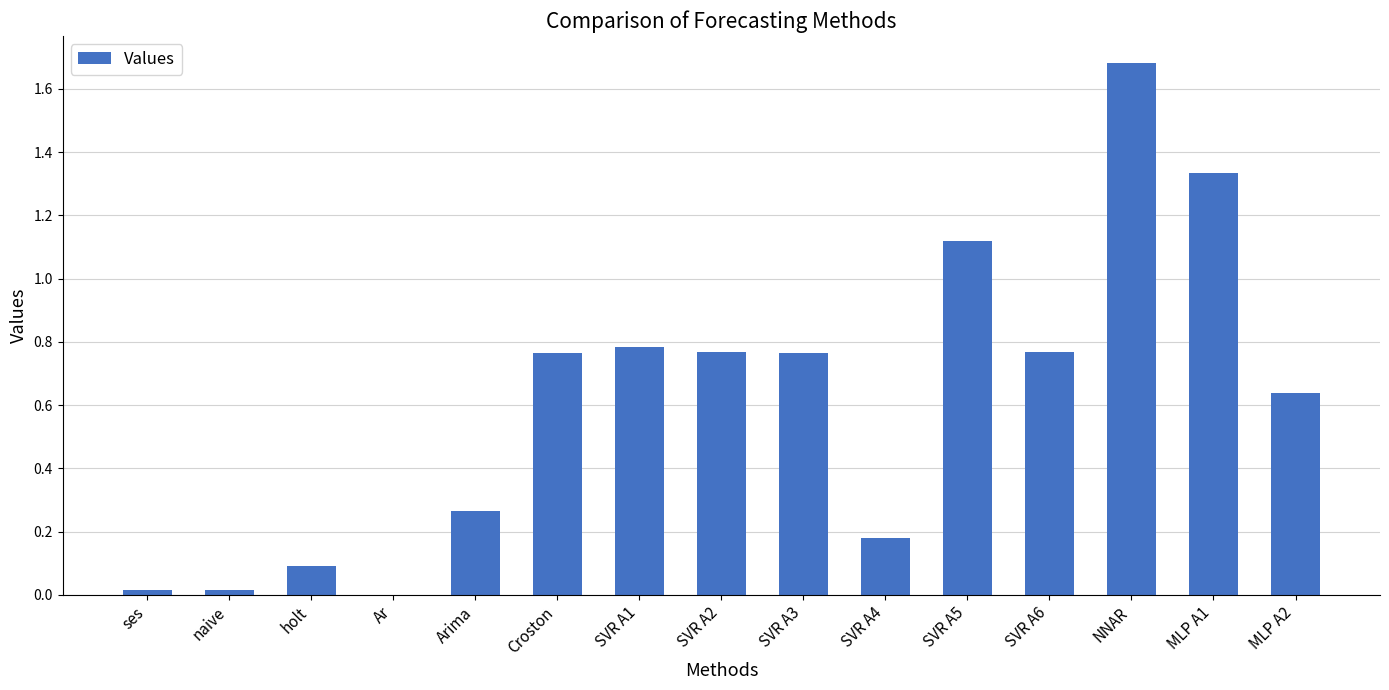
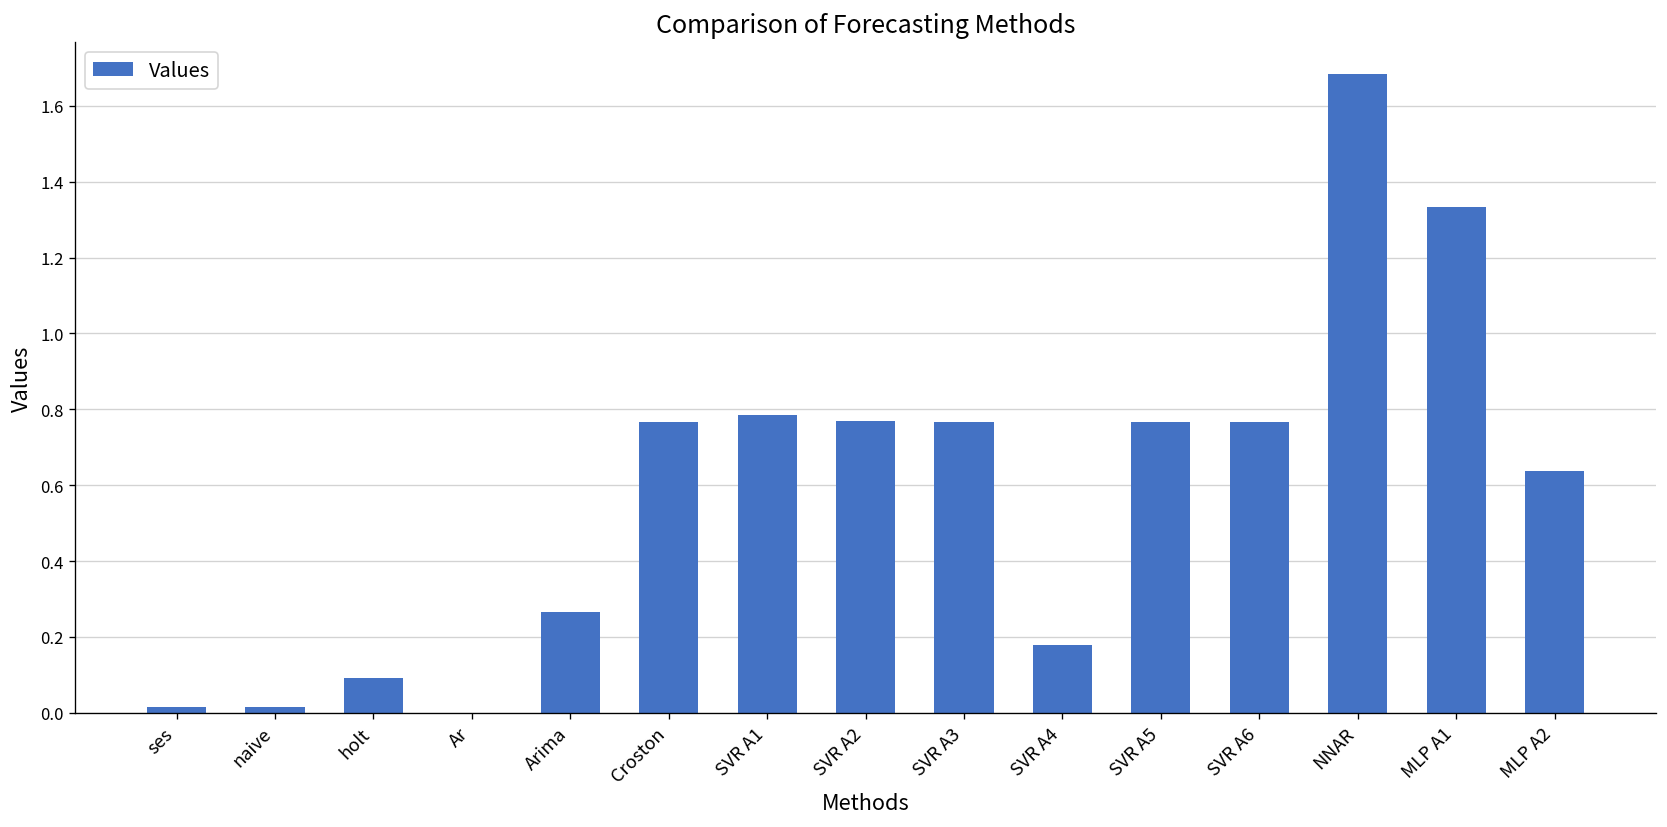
SVR A5: 1.12 -> 0.77
